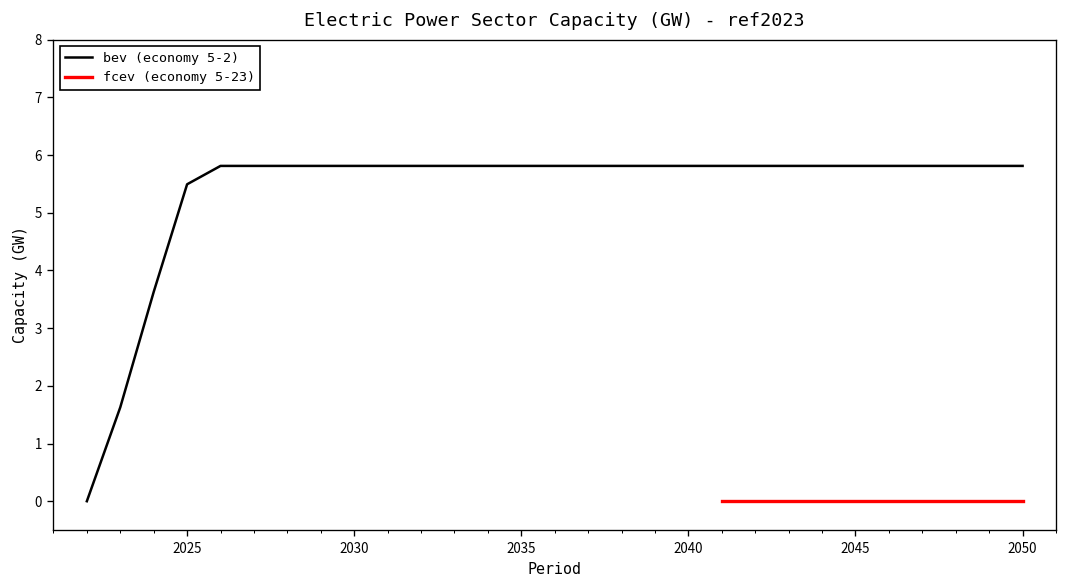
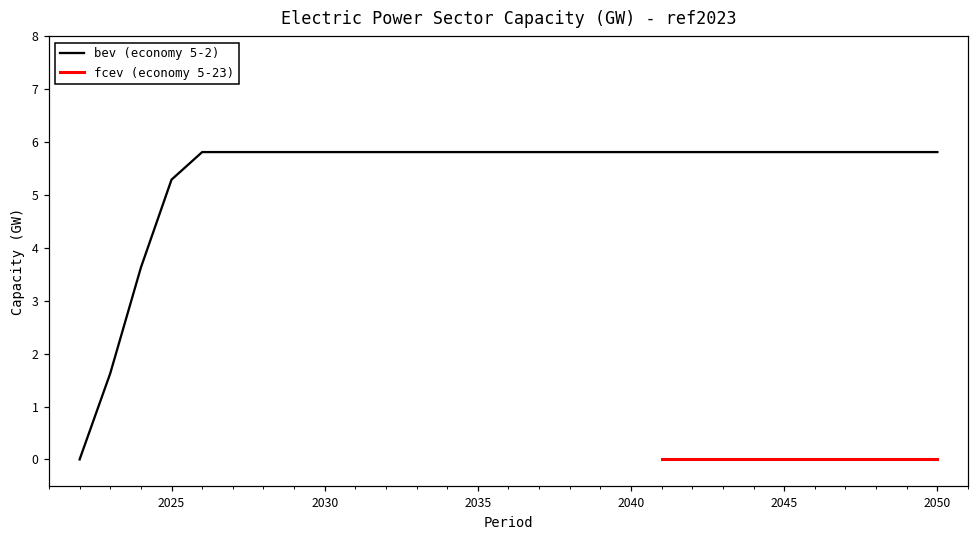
bev (economy 5-2), 2025: 5.5 -> 5.3
